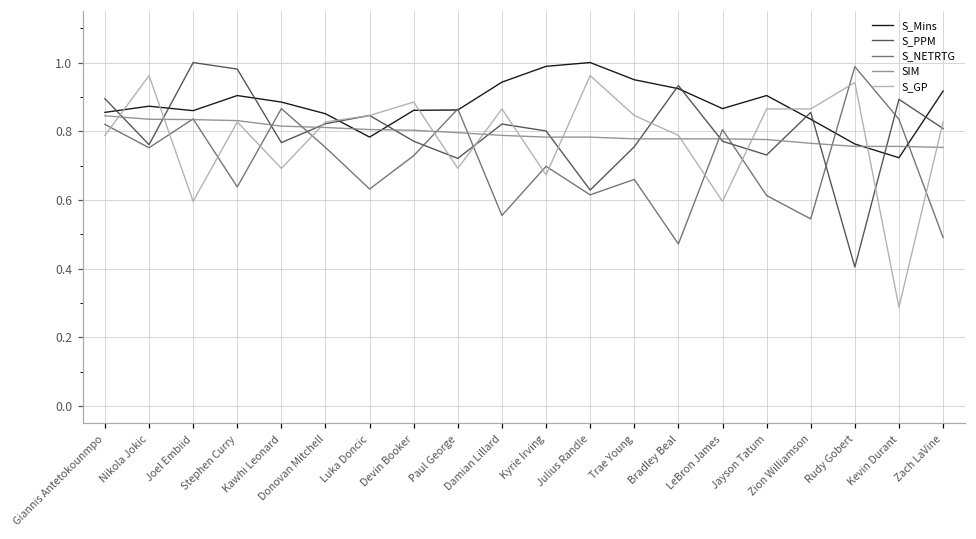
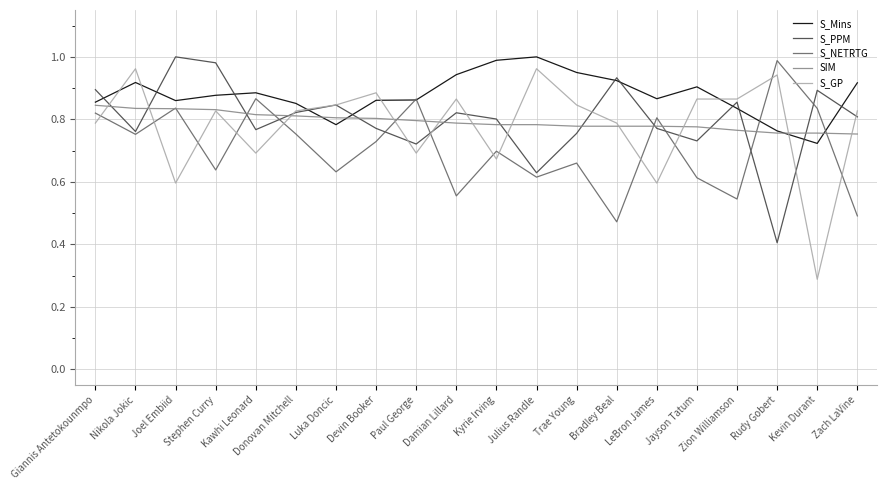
S_Mins, Nikola Jokic: 0.87 -> 0.92
S_Mins, Stephen Curry: 0.90 -> 0.88
